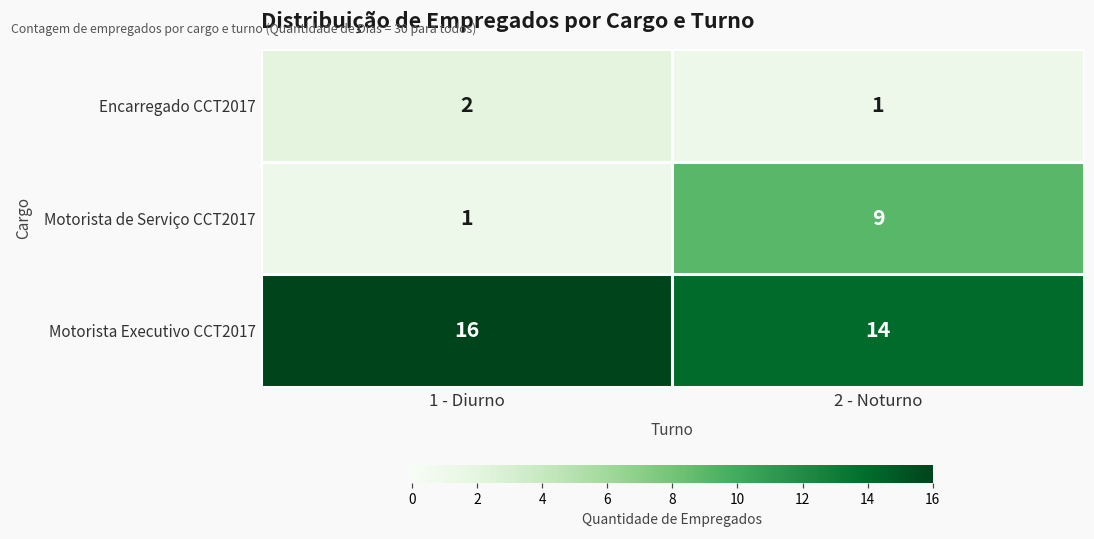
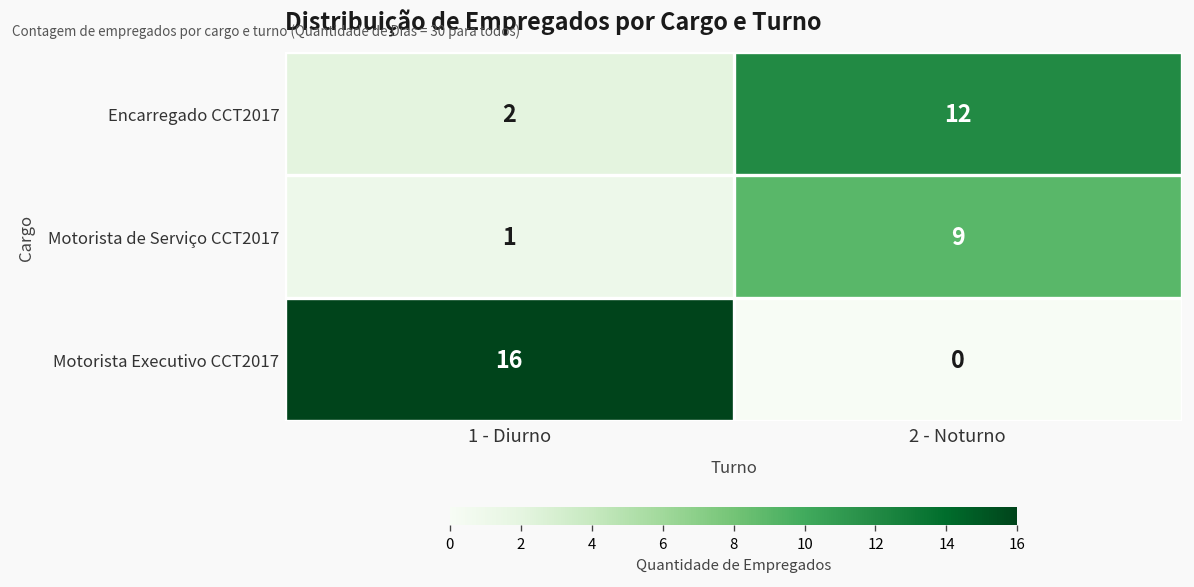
Encarregado CCT2017, 2 - Noturno: 1 -> 12
Motorista Executivo CCT2017, 2 - Noturno: 14 -> 0
